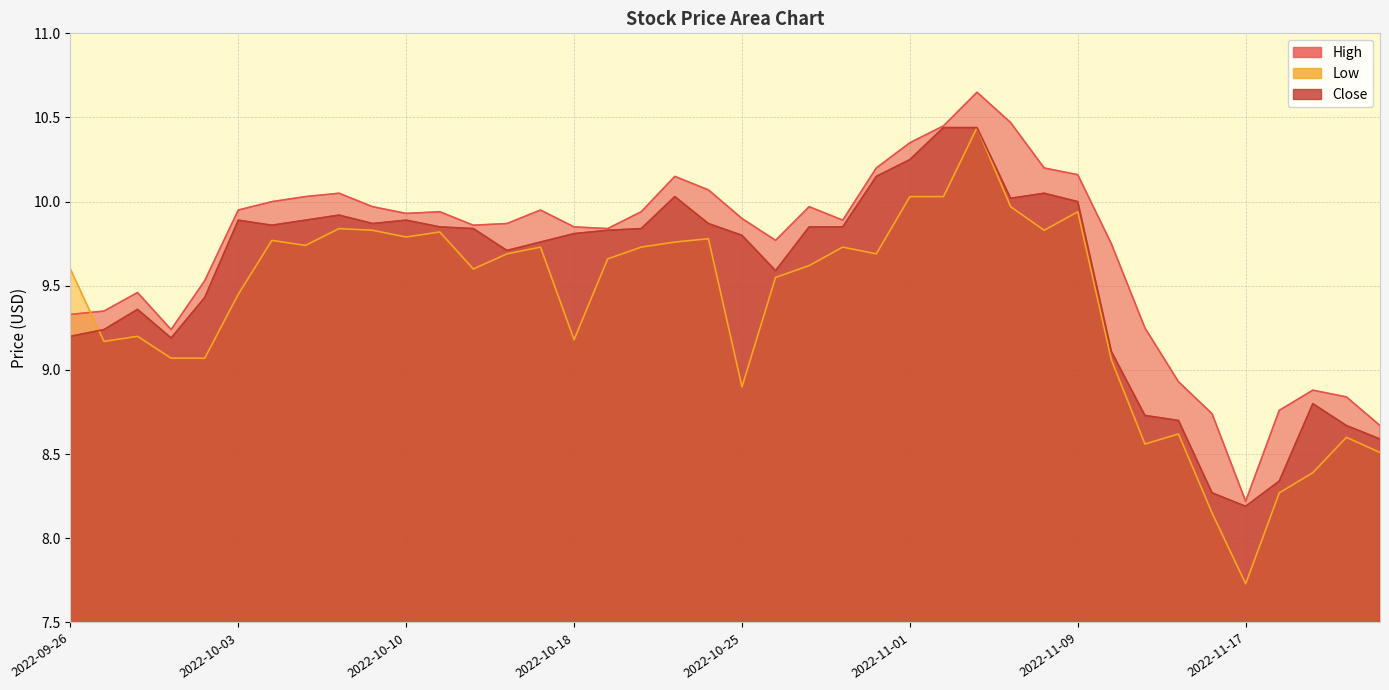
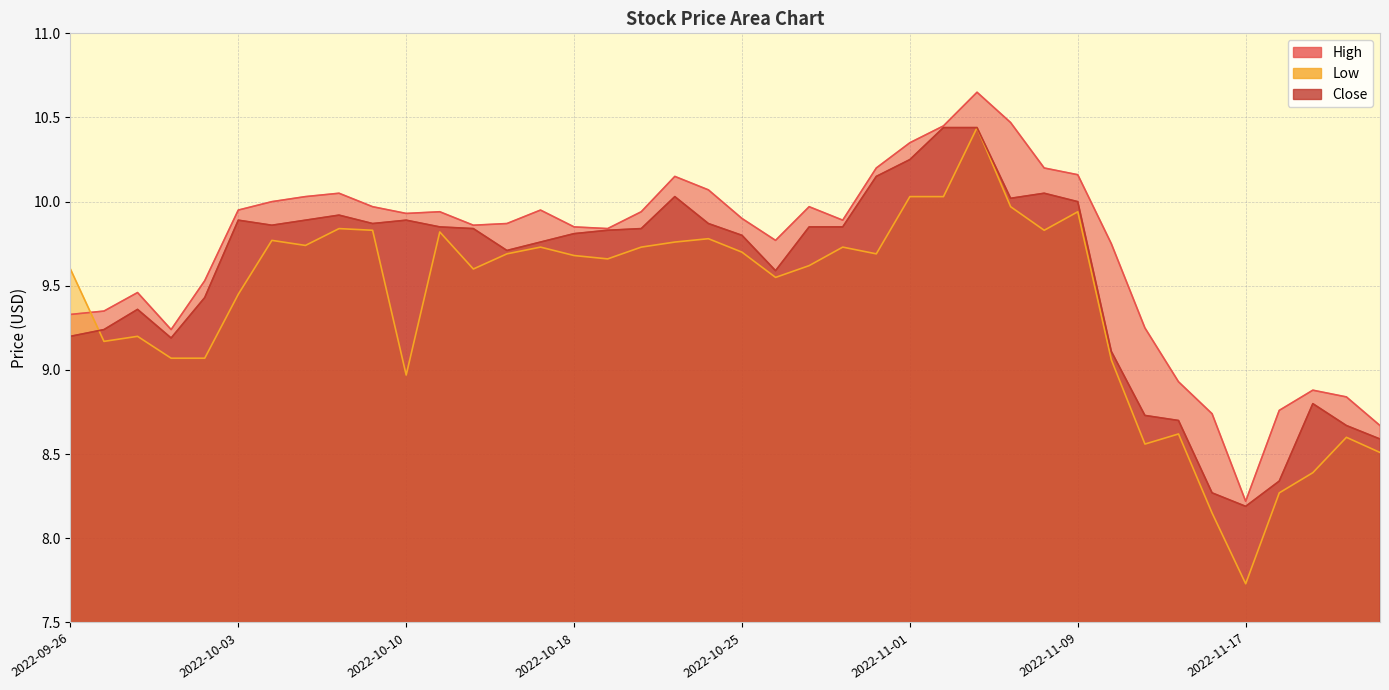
Low, 2022-10-10: 9.79 -> 8.97
Low, 2022-10-18: 9.18 -> 9.68
Low, 2022-10-25: 8.9 -> 9.7
